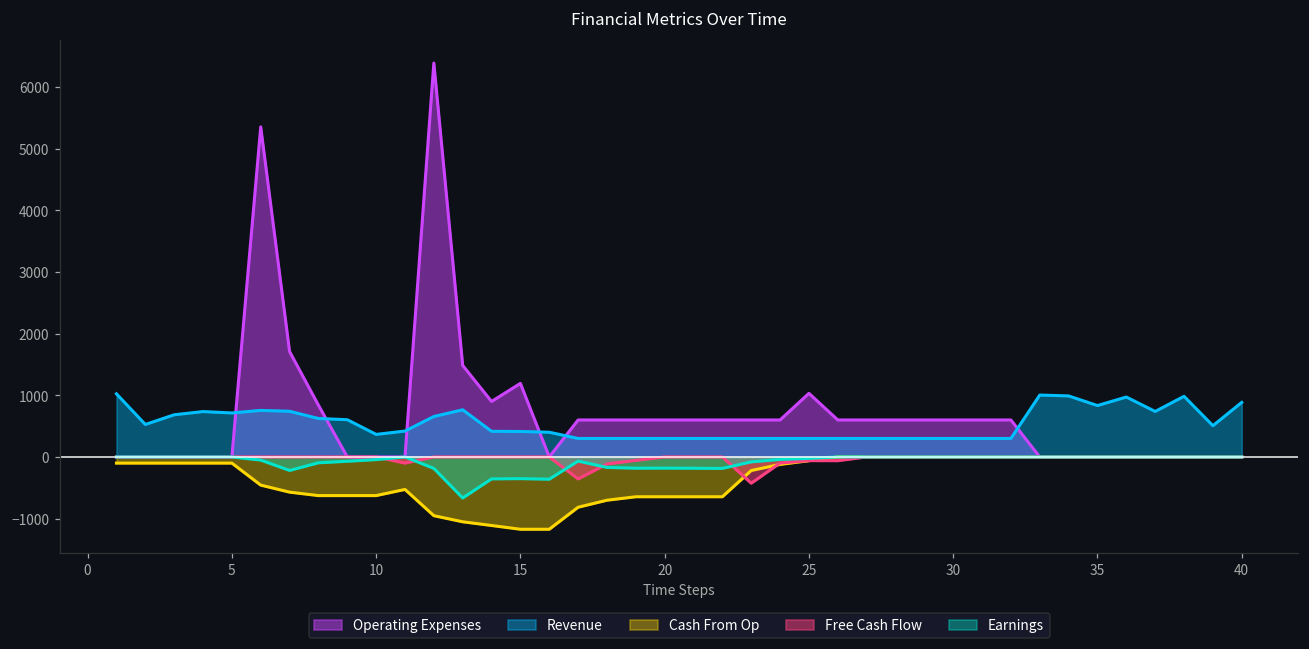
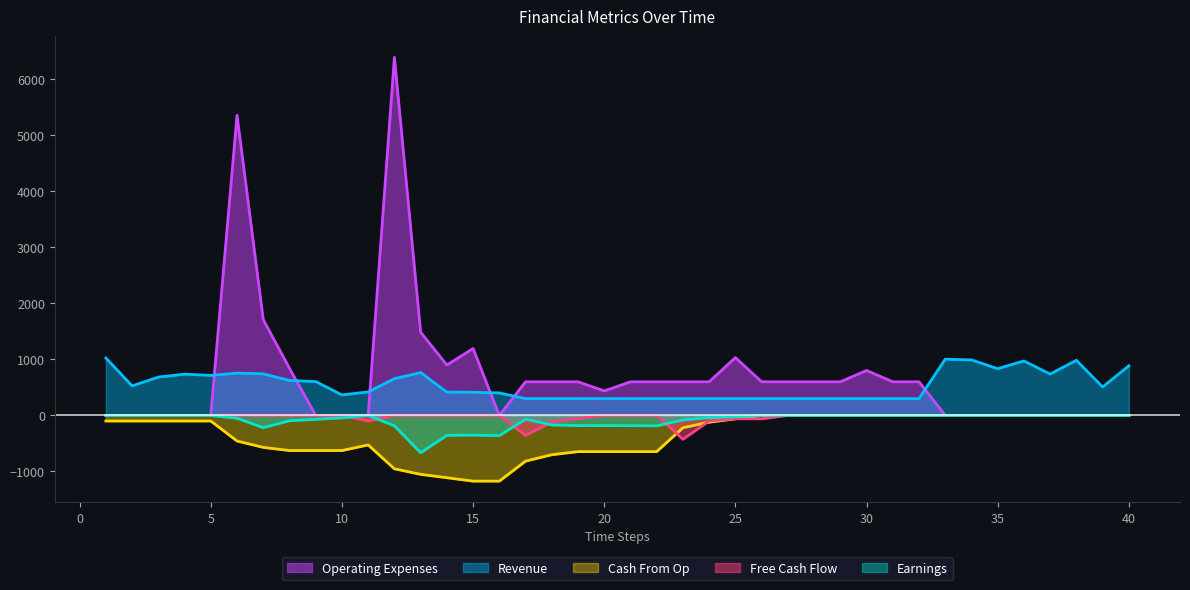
Operating Expenses, 20: 600 -> 400
Operating Expenses, 30: 600 -> 800
